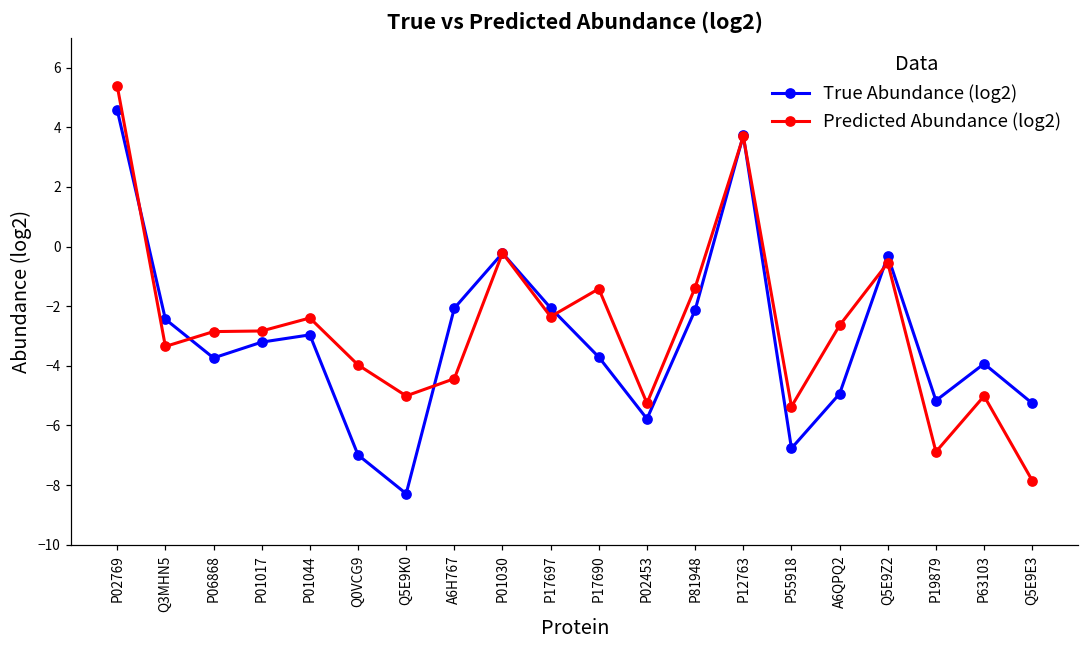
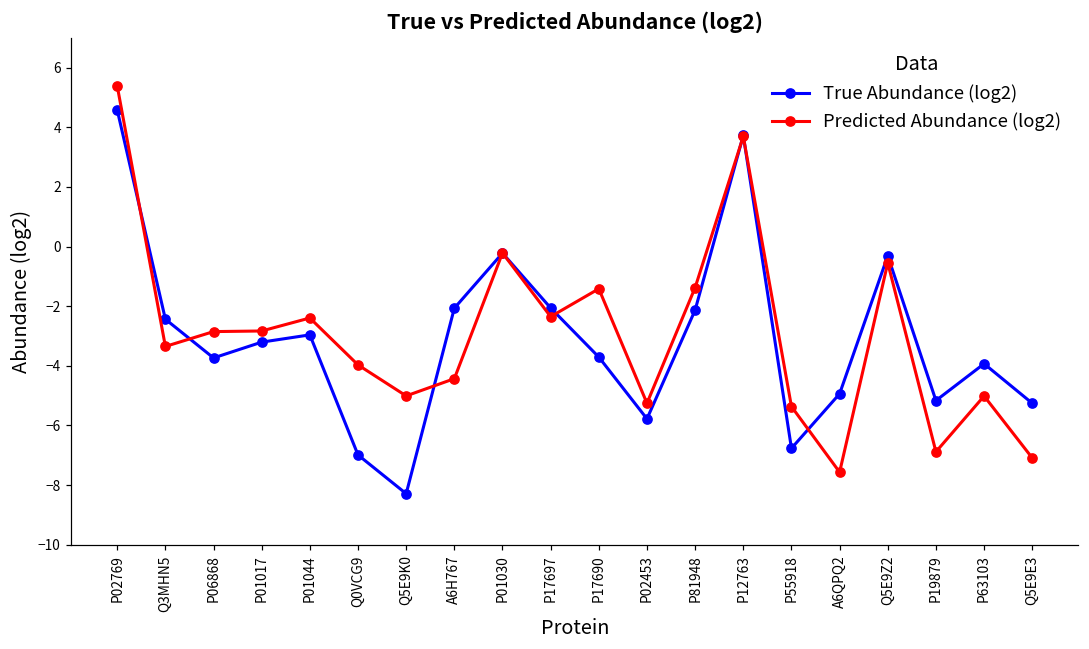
Predicted Abundance (log2), A6QPQ2: -2.6 -> -7.6
Predicted Abundance (log2), Q5E9E3: -7.8 -> -7.1
